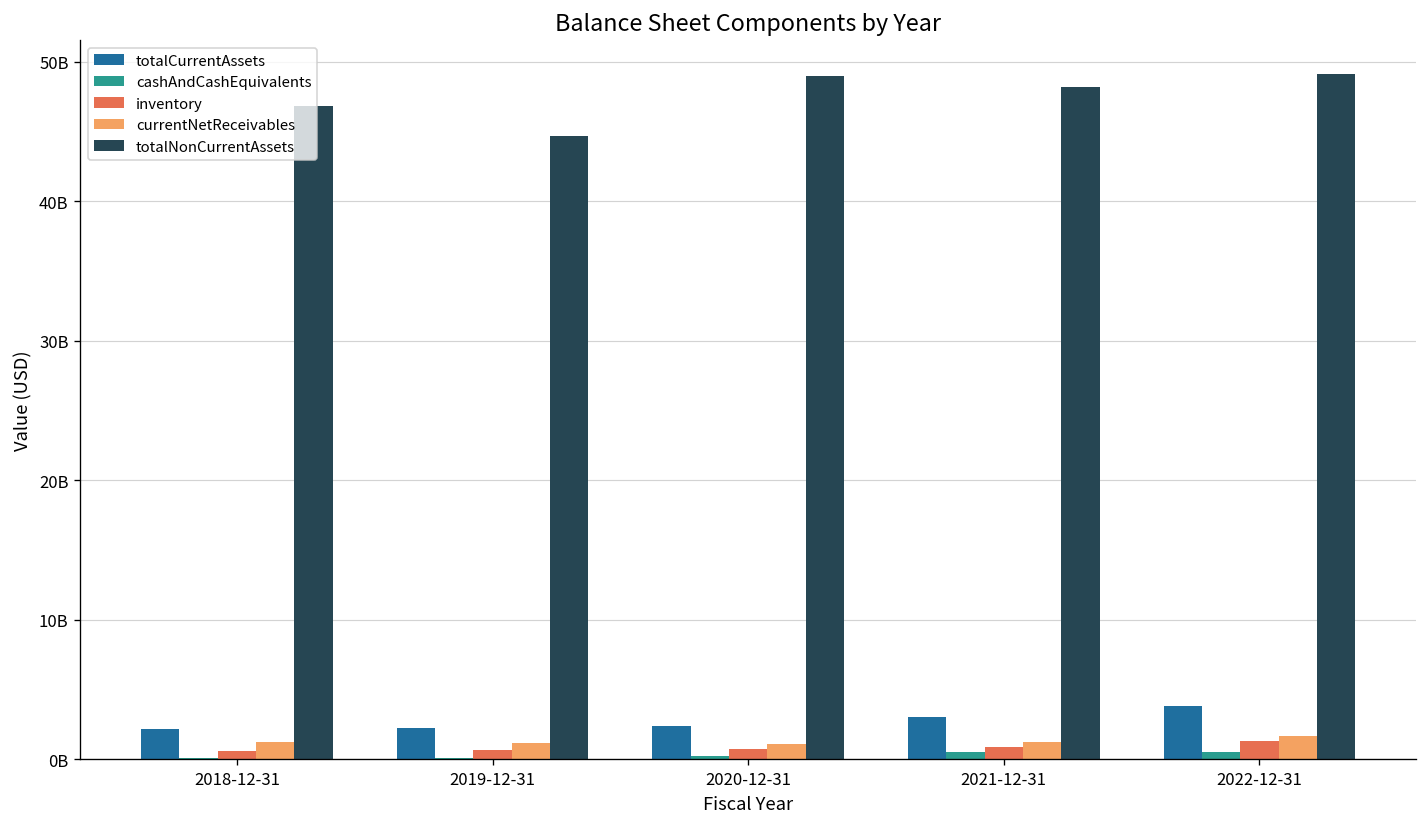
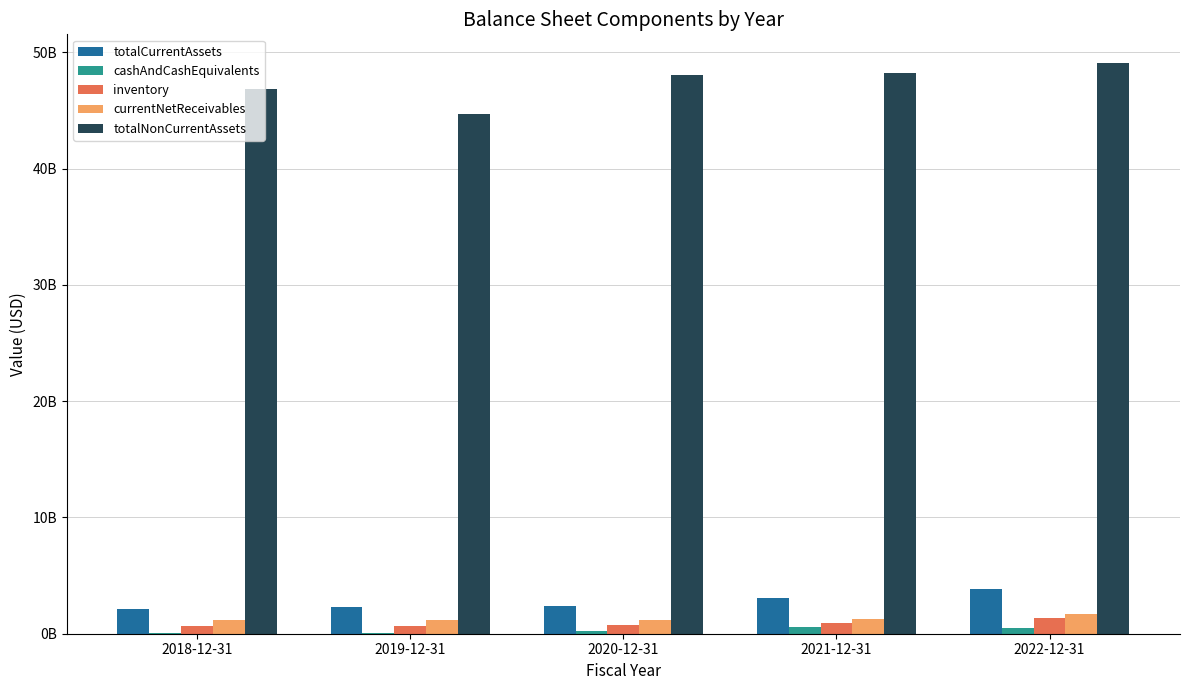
totalNonCurrentAssets, 2020-12-31: 49000000000 -> 48000000000
